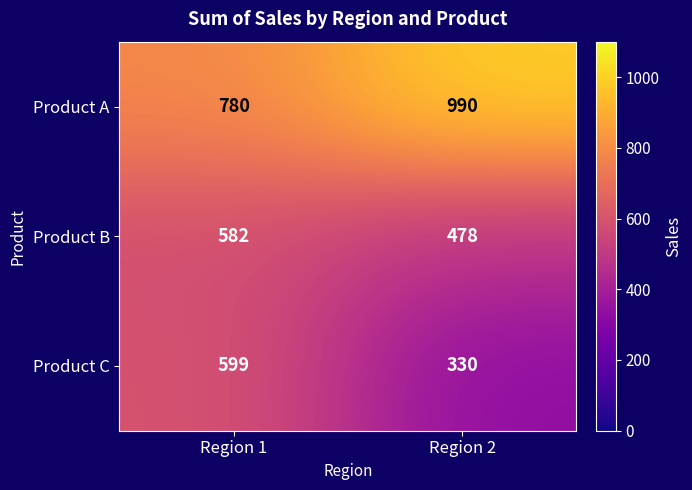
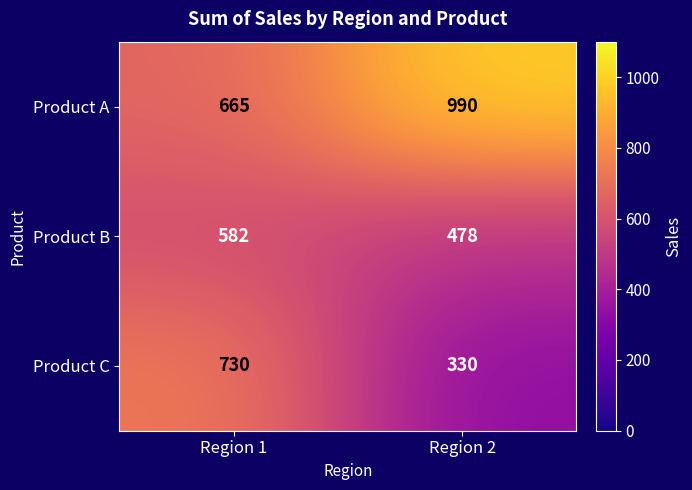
Product A, Region 1: 780 -> 665
Product C, Region 1: 599 -> 730
